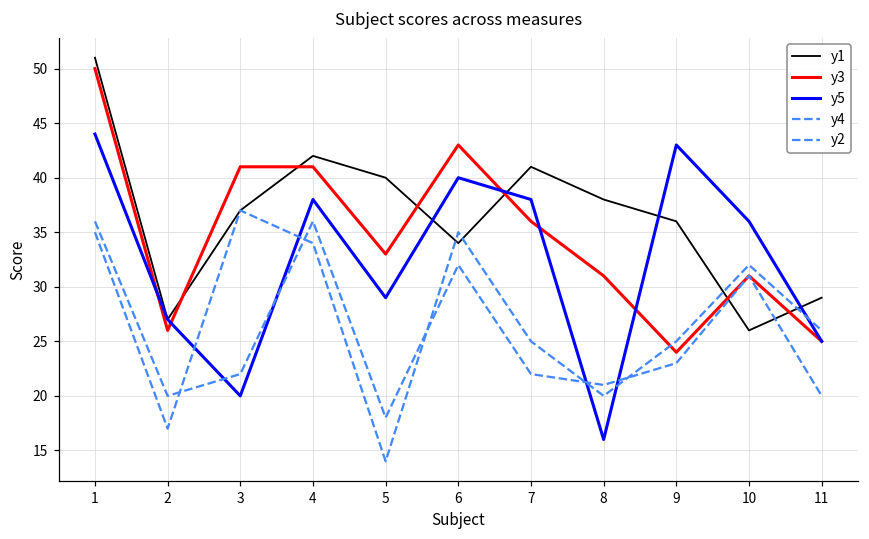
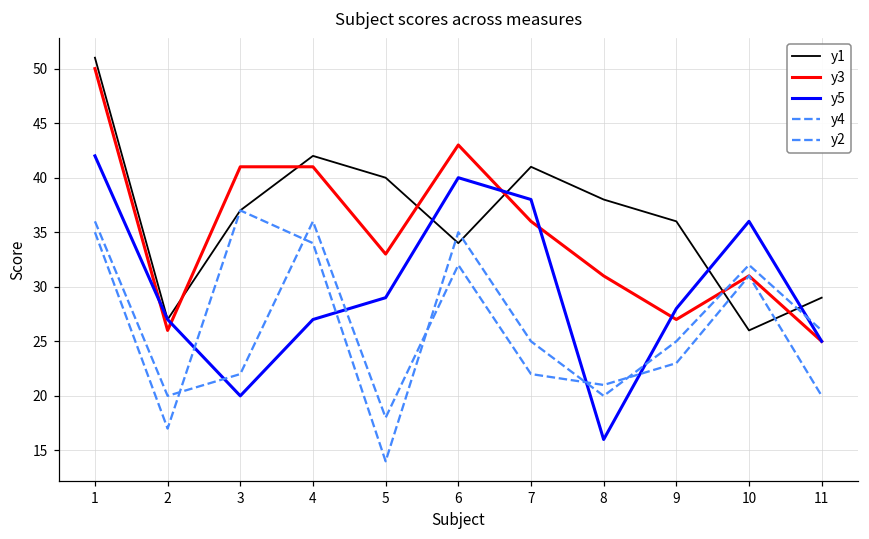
y5, 1: 44 -> 42
y5, 4: 38 -> 27
y3, 9: 24 -> 27
y5, 9: 43 -> 28
